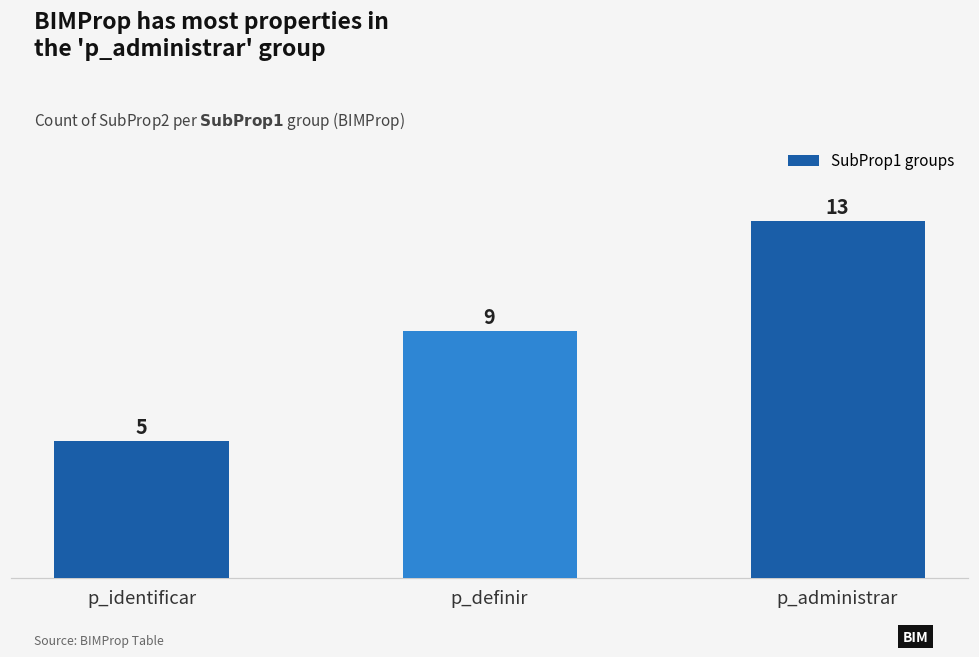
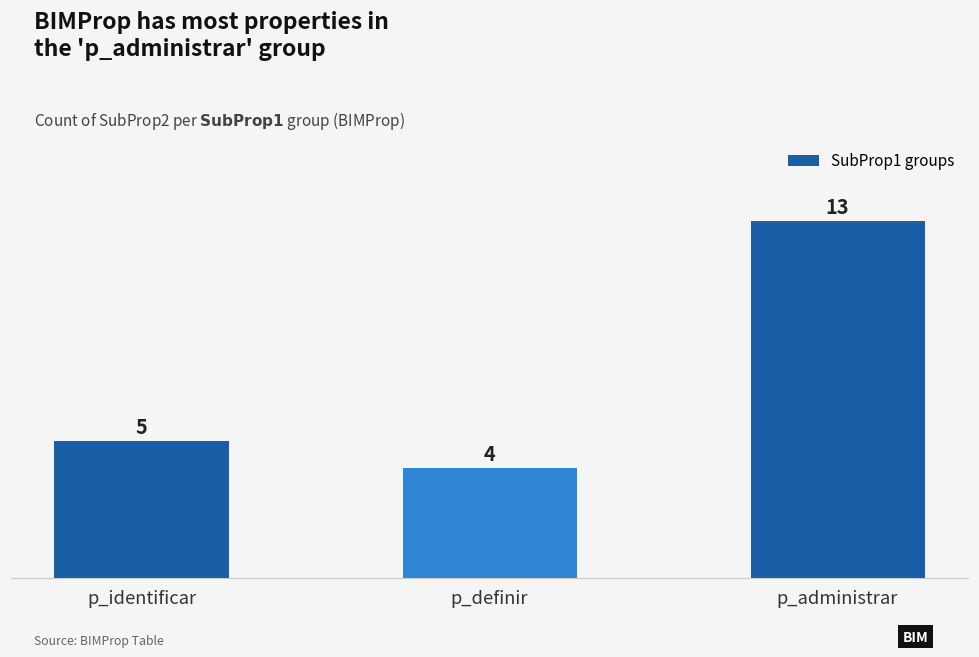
p_definir: 9 -> 4
